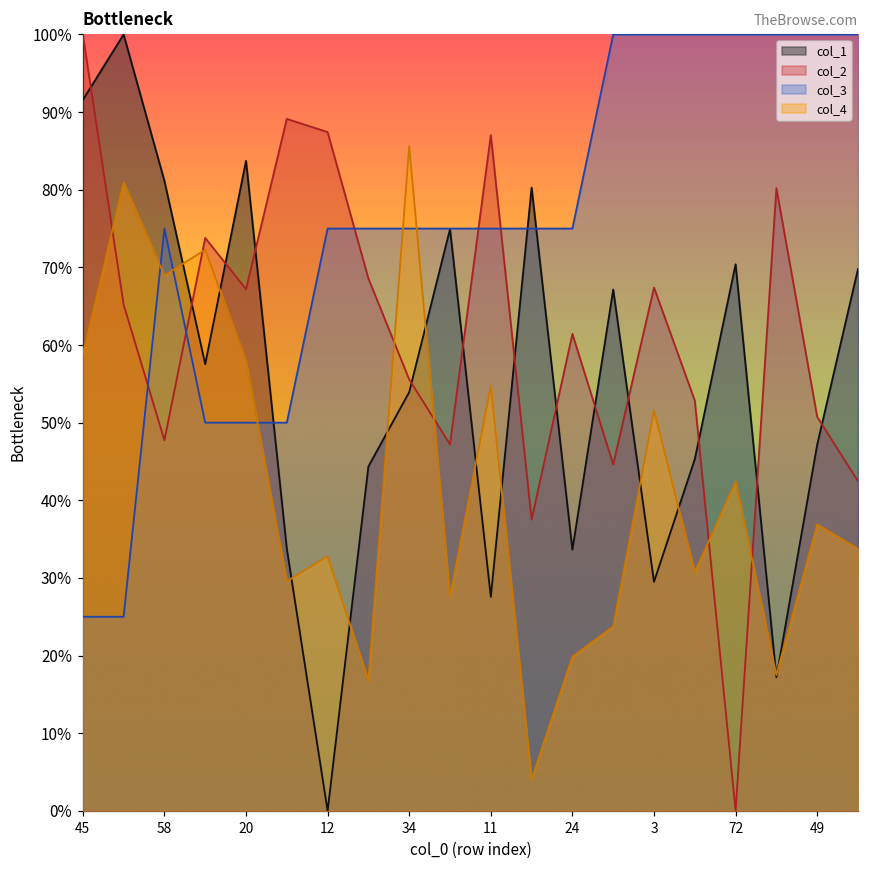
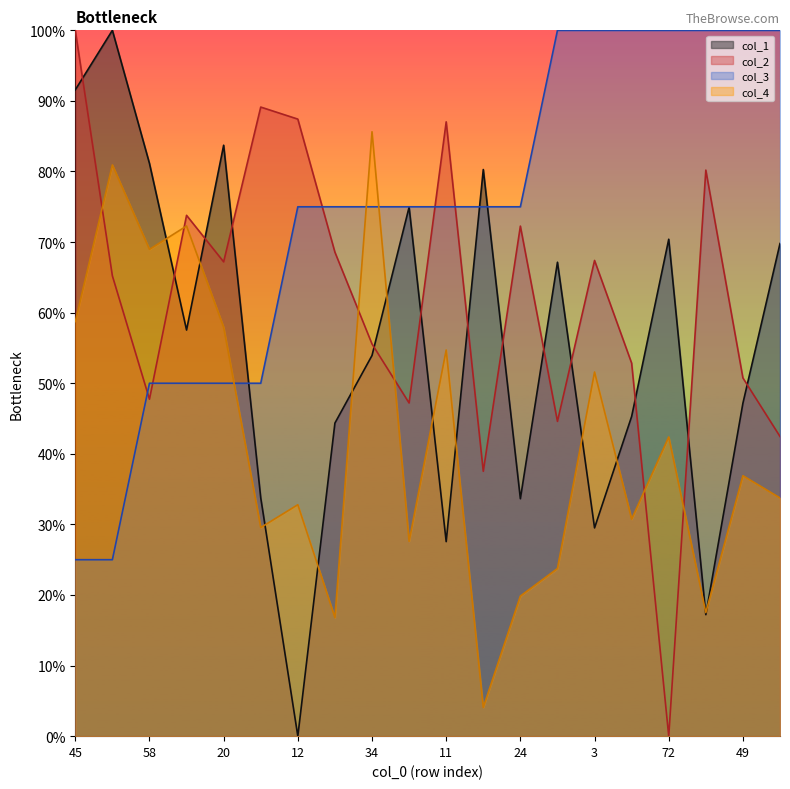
col_3, 58: 75% -> 50%
col_2, 24: 61% -> 72%
